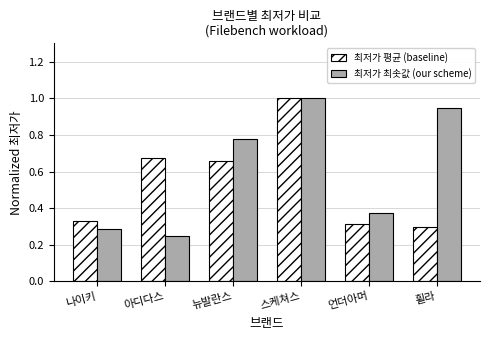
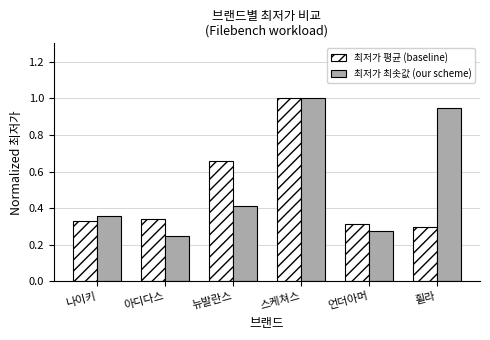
최저가 최솟값 (our scheme), 나이키: 0.29 -> 0.36
최저가 평균 (baseline), 아디다스: 0.67 -> 0.34
최저가 최솟값 (our scheme), 뉴발란스: 0.78 -> 0.41
최저가 최솟값 (our scheme), 언더아머: 0.37 -> 0.27
